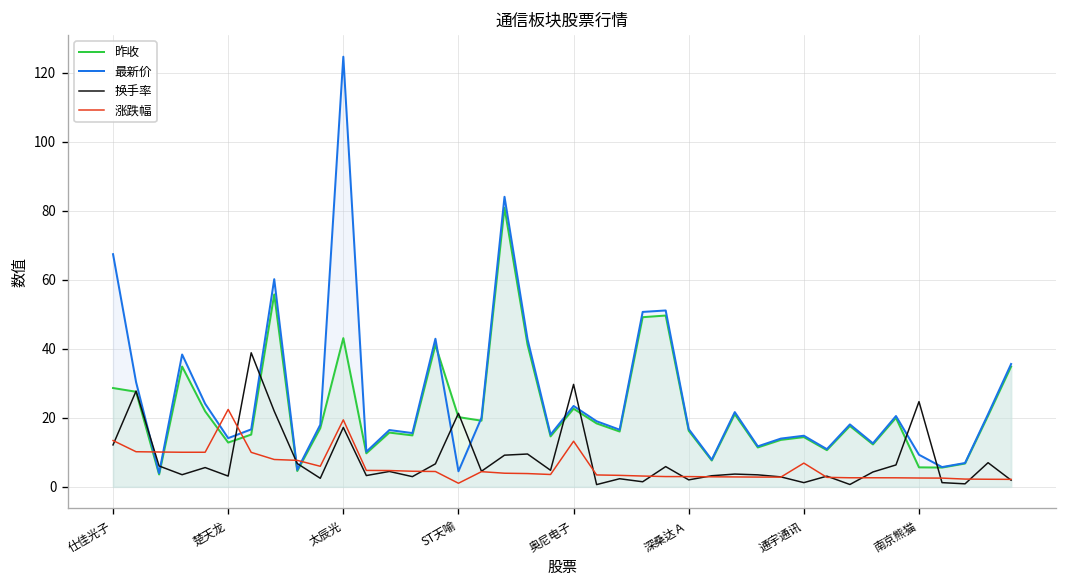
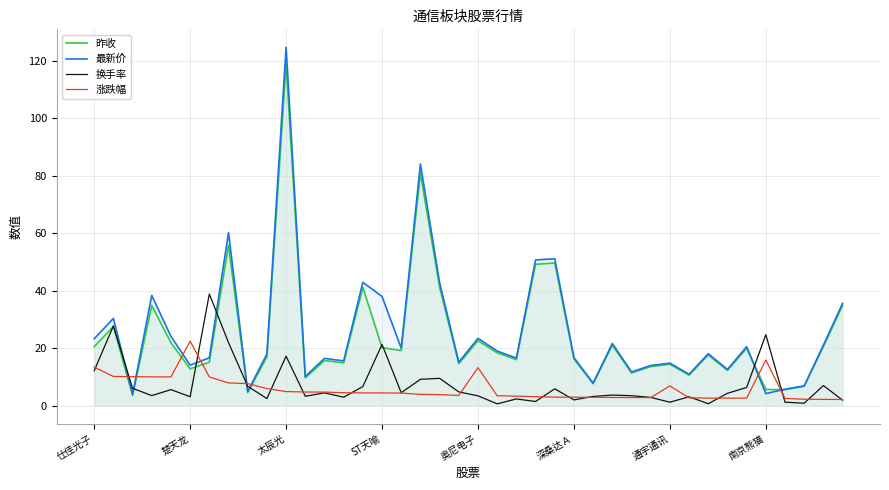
昨收, 仕佳光子: 29 -> 21
最新价, 仕佳光子: 67 -> 23
昨收, 太辰光: 43 -> 119
涨跌幅, 太辰光: 19 -> 5
最新价, ST天喻: 4 -> 38
涨跌幅, ST天喻: 1 -> 4
换手率, 奥尼电子: 30 -> 3
最新价, 南京熊猫: 9 -> 4
涨跌幅, 南京熊猫: 3 -> 16
